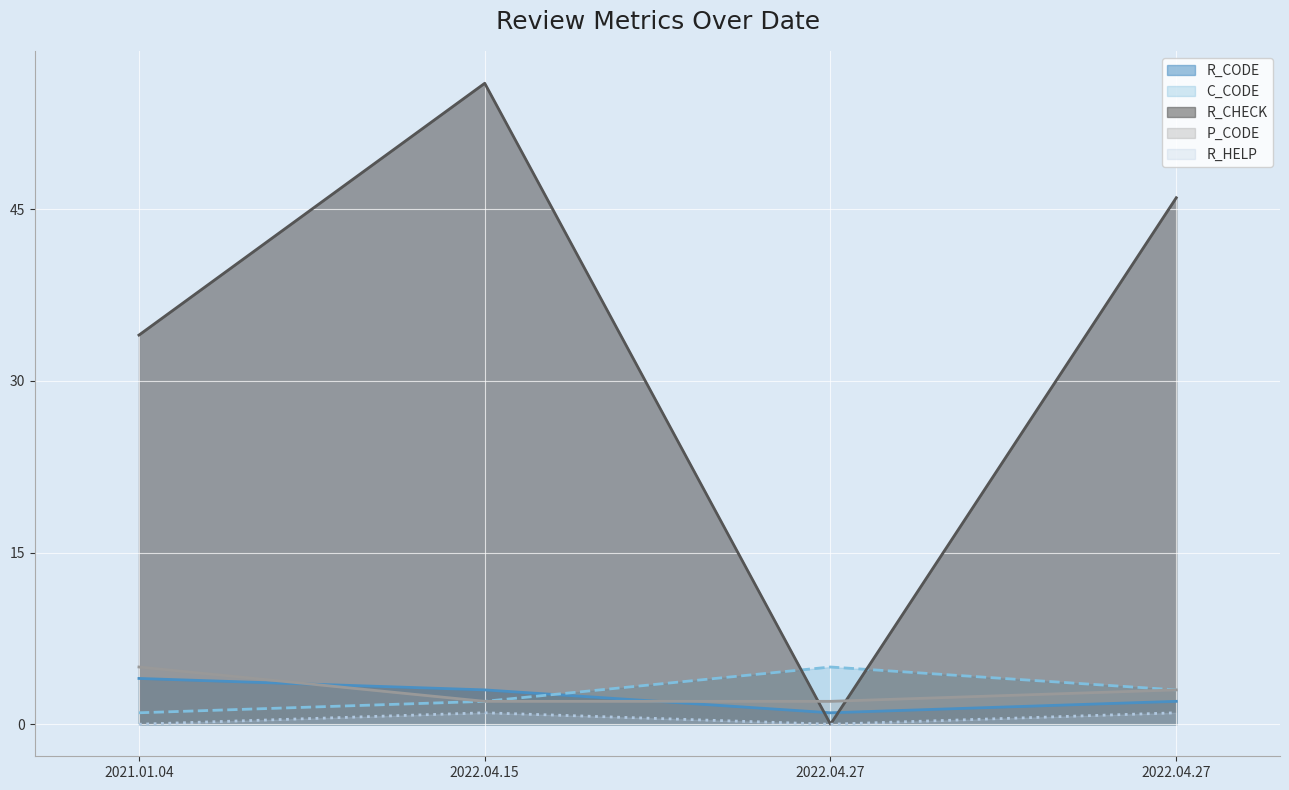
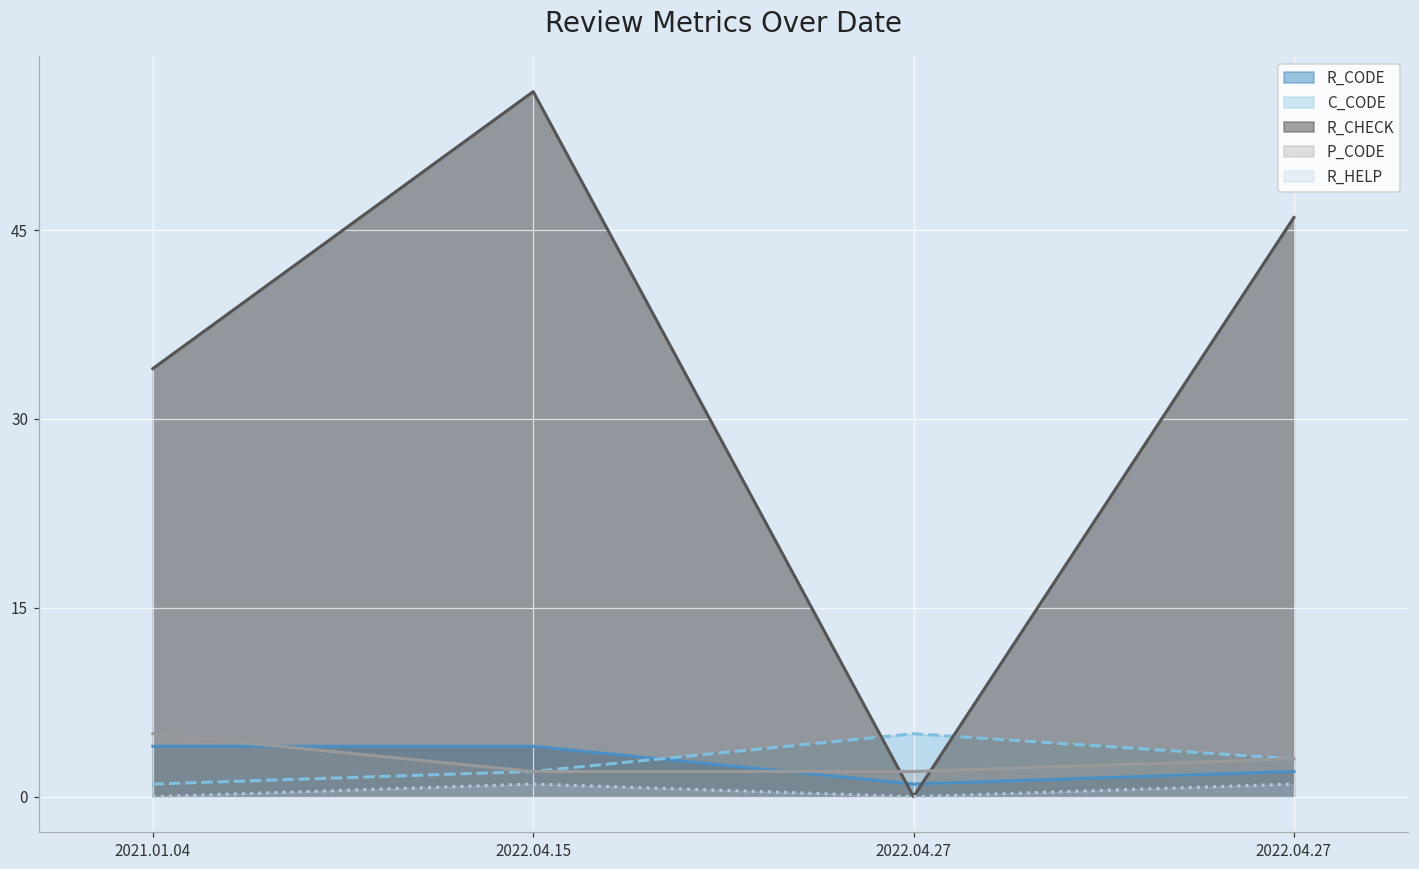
R_CODE, 2022.04.15: 3 -> 4
